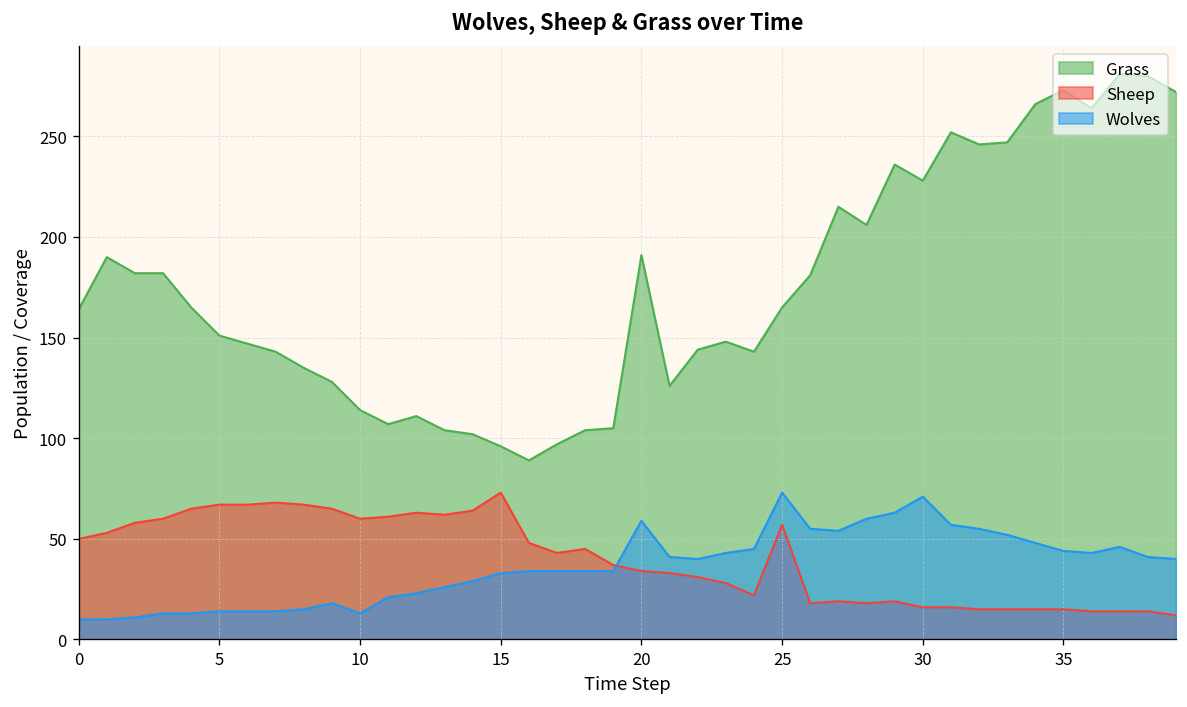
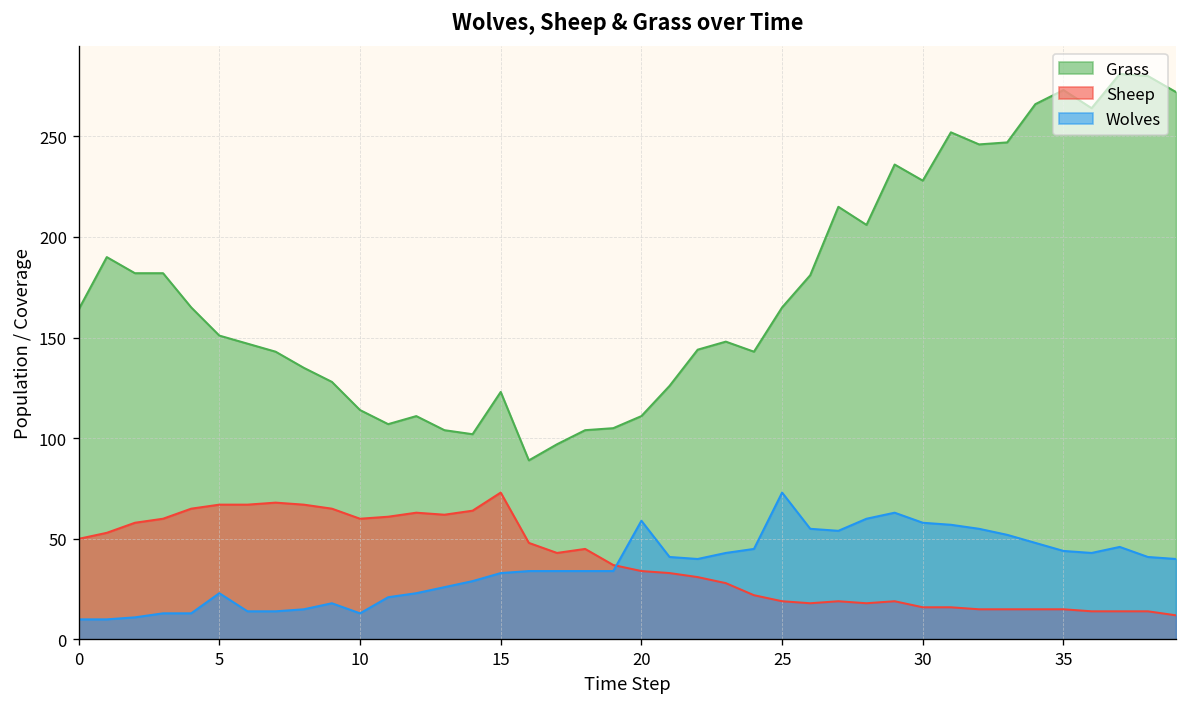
Wolves, 5: 14 -> 23
Grass, 15: 96 -> 123
Grass, 20: 191 -> 111
Sheep, 25: 57 -> 19
Wolves, 30: 71 -> 58
